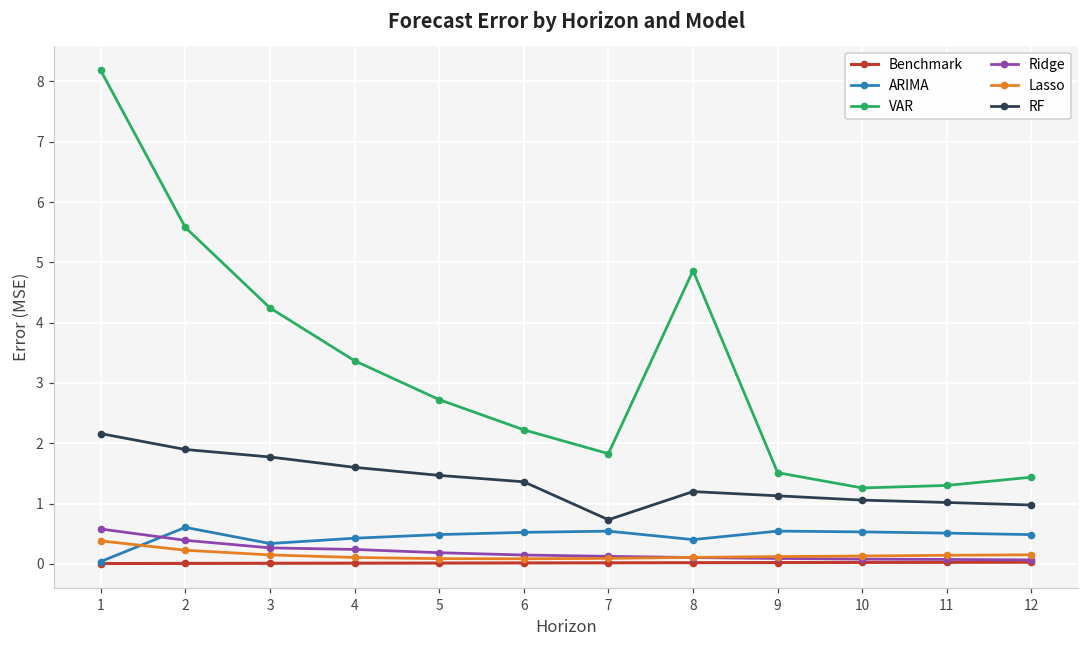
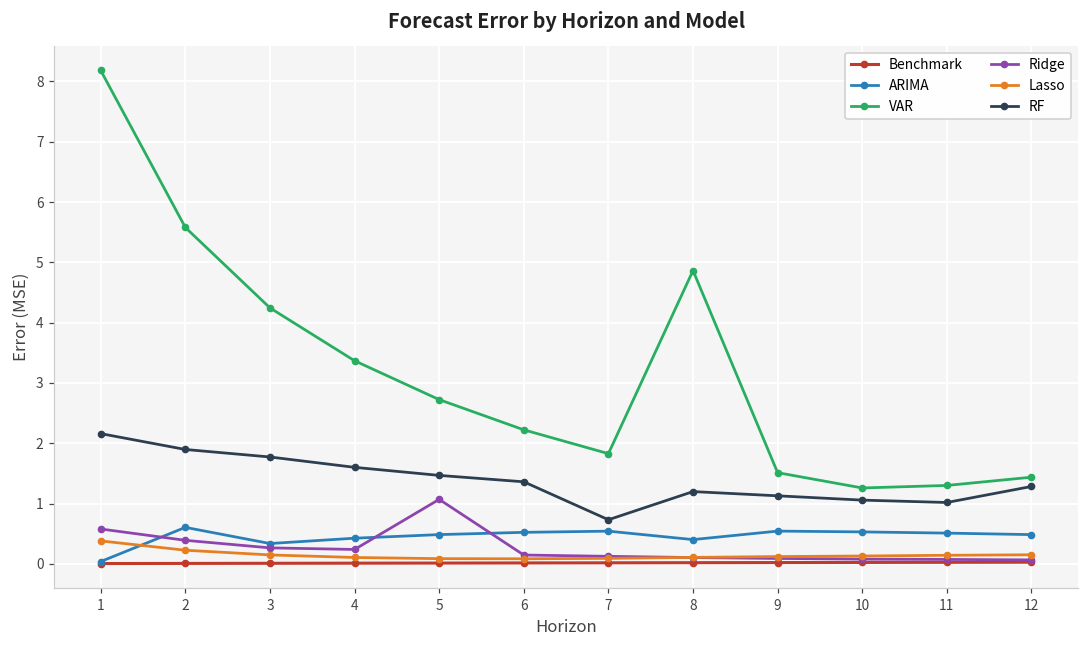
Ridge, 5: 0.2 -> 1.1
RF, 12: 1.0 -> 1.3
